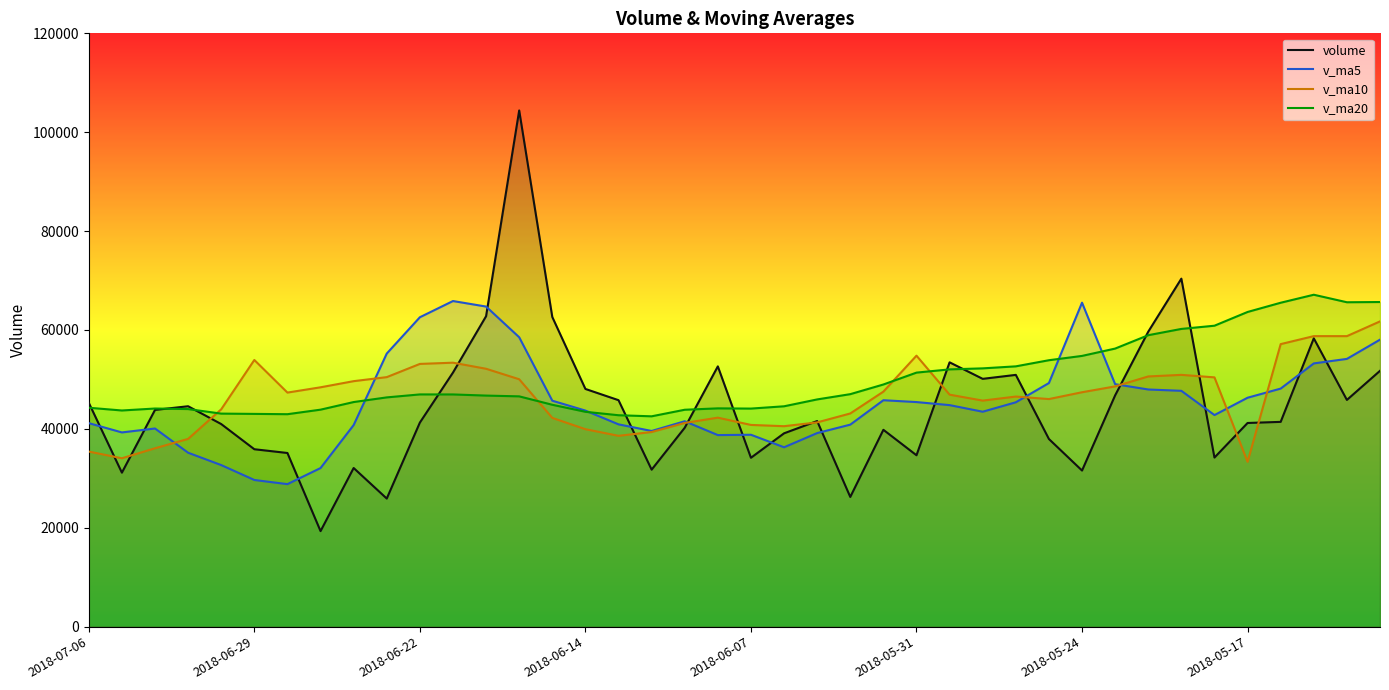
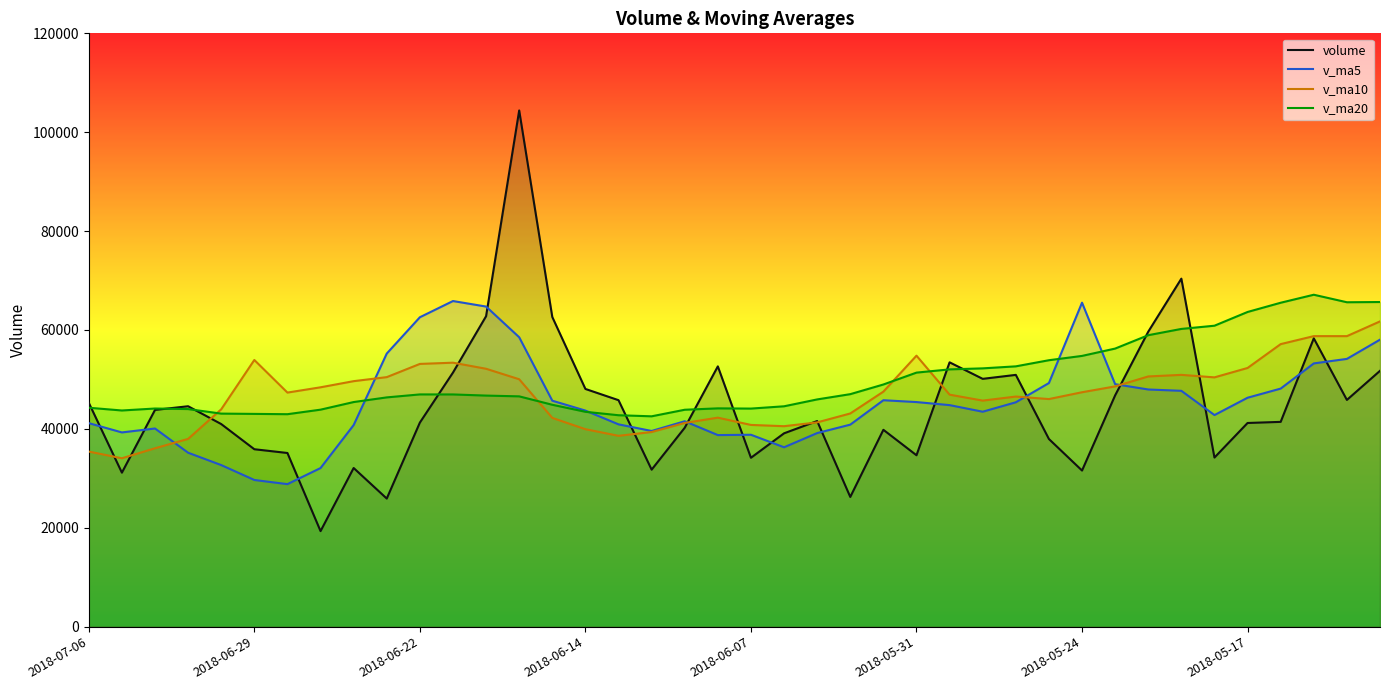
v_ma10, 2018-05-17: 33000 -> 52000
